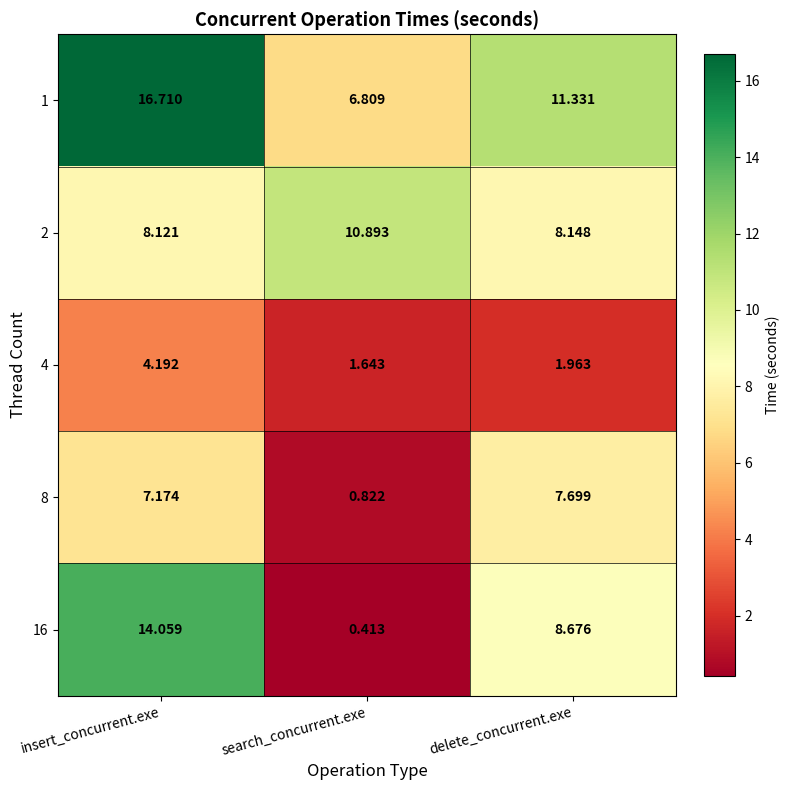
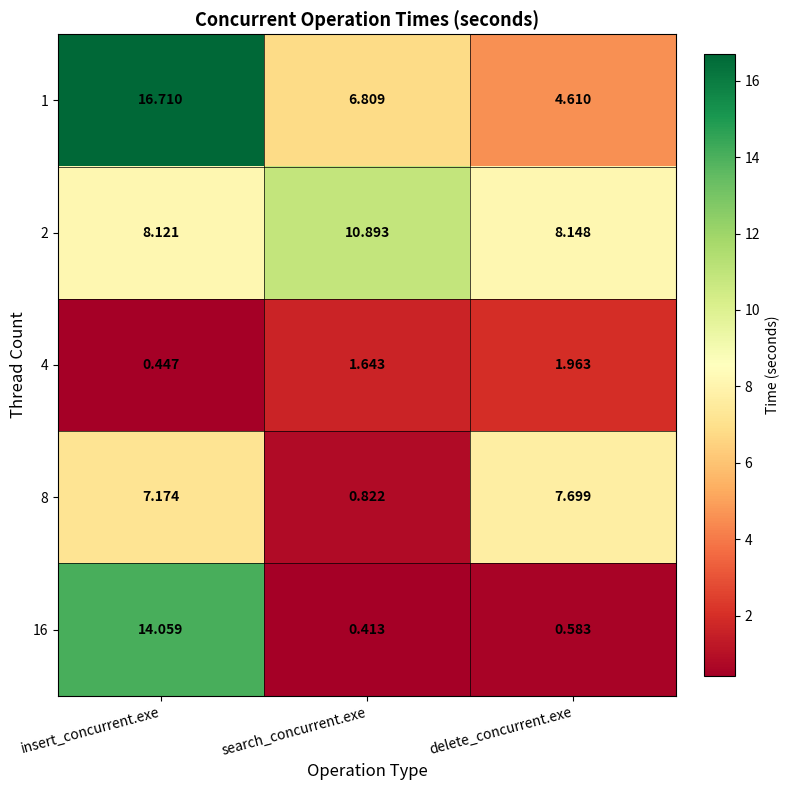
1, delete_concurrent.exe: 11.331 -> 4.610
4, insert_concurrent.exe: 4.192 -> 0.447
16, delete_concurrent.exe: 8.676 -> 0.583
